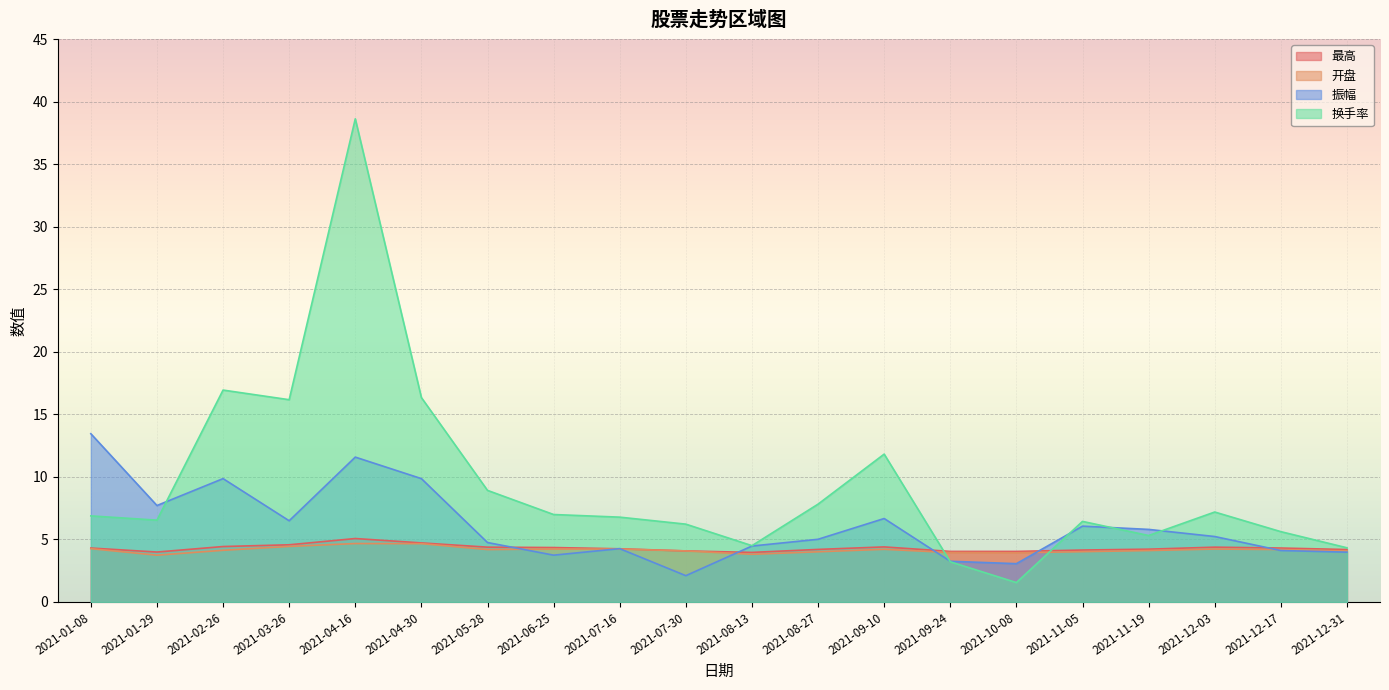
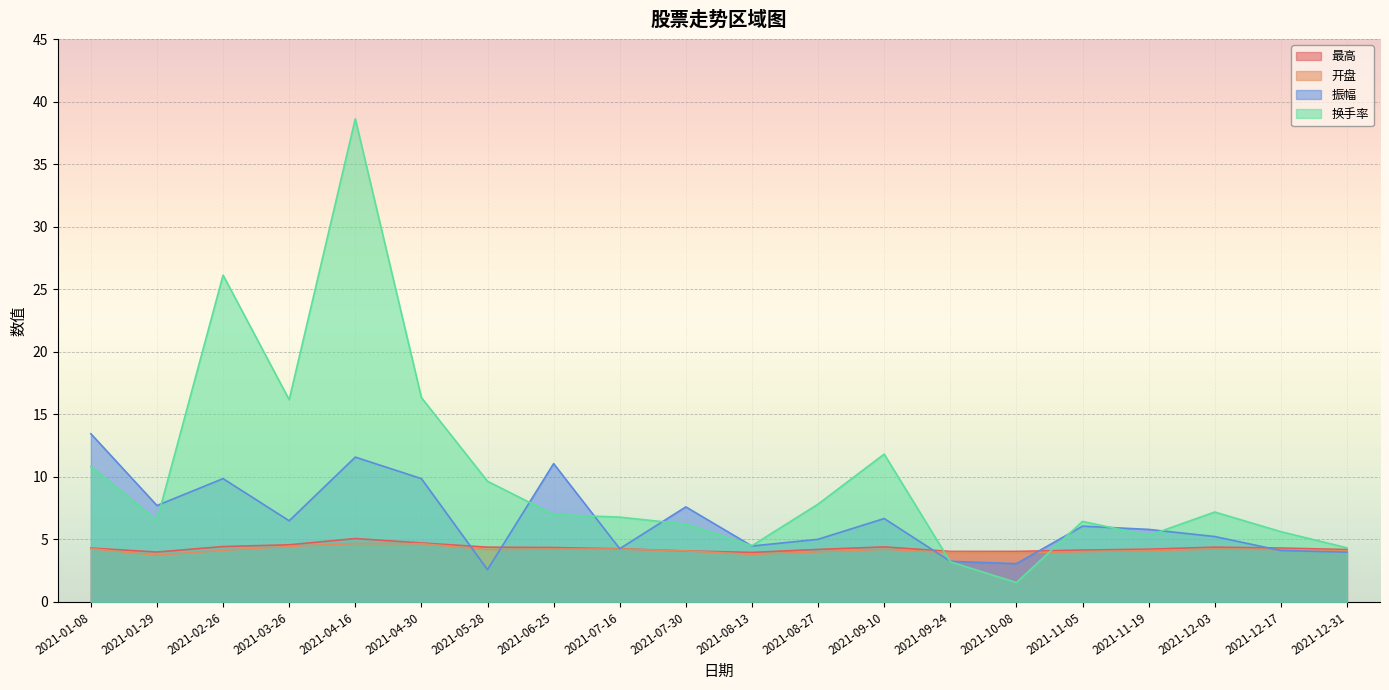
换手率, 2021-01-08: 6.9 -> 10.8
换手率, 2021-02-26: 16.9 -> 26.1
振幅, 2021-05-28: 4.8 -> 2.6
换手率, 2021-05-28: 8.9 -> 9.7
振幅, 2021-06-25: 3.7 -> 11.1
振幅, 2021-07-30: 2.1 -> 7.6
